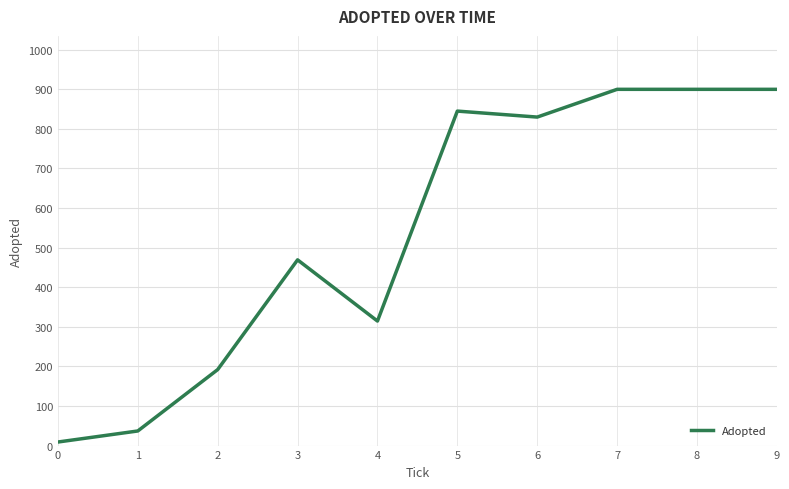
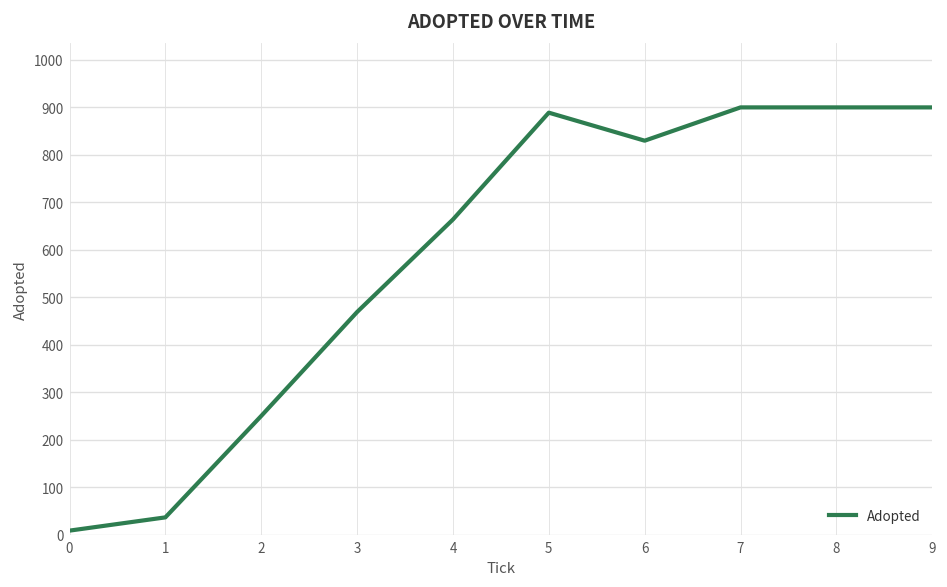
2: 190 -> 250
4: 310 -> 660
5: 850 -> 890
